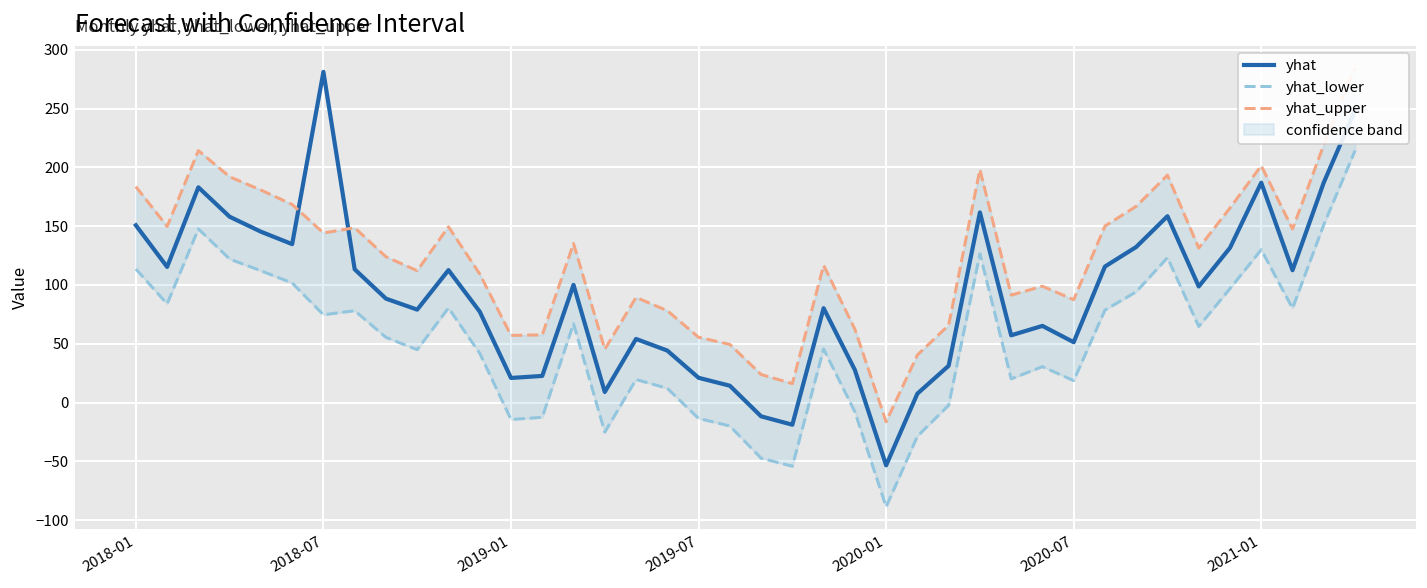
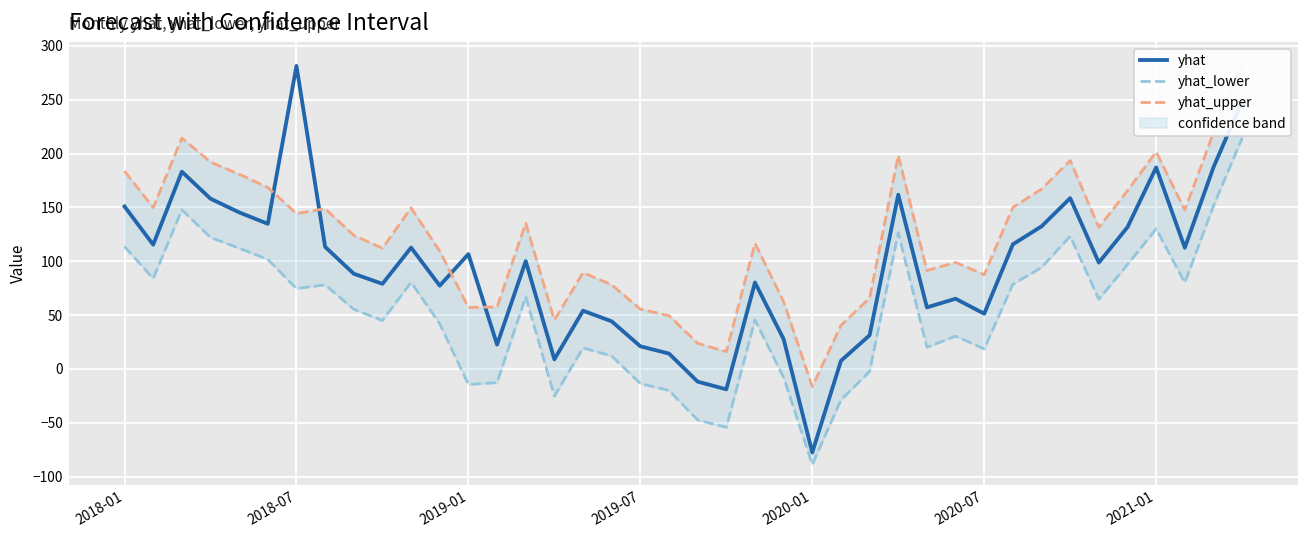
yhat, 2019-01: 20 -> 110
yhat, 2020-01: -50 -> -80
